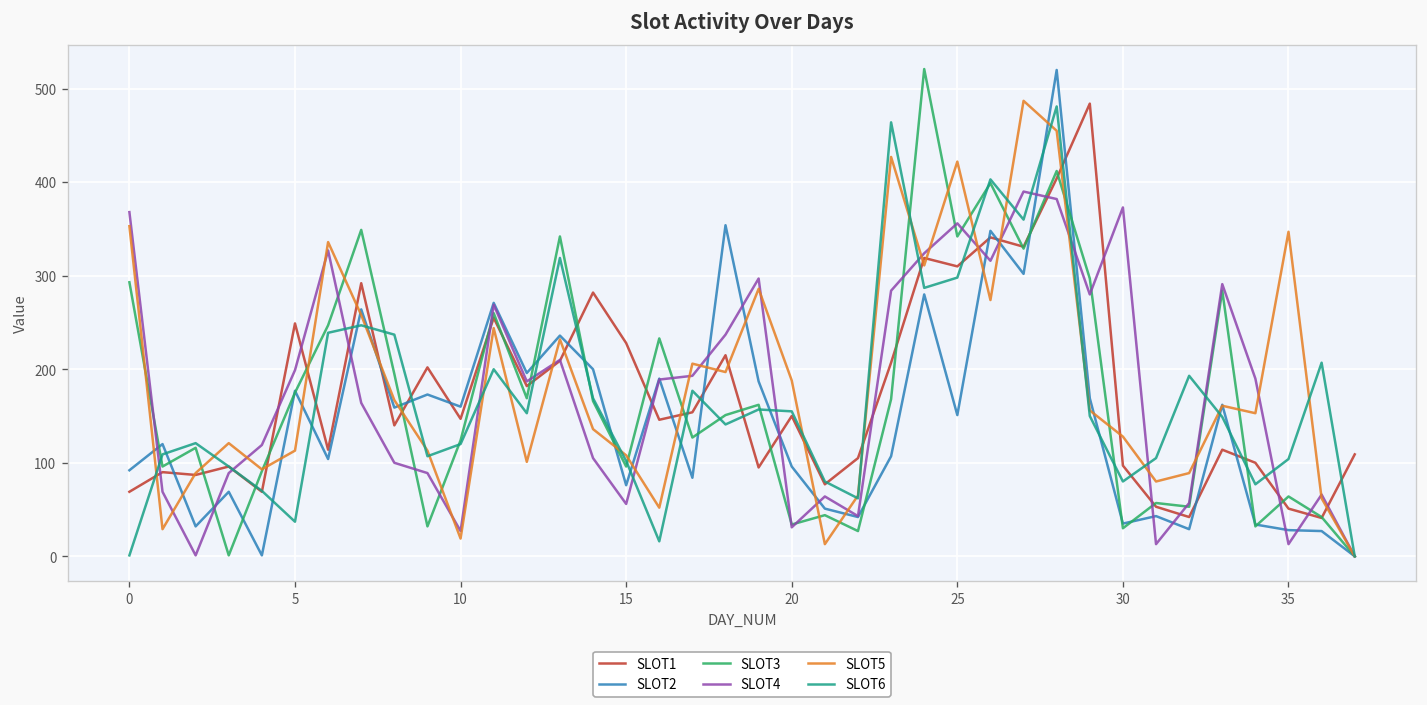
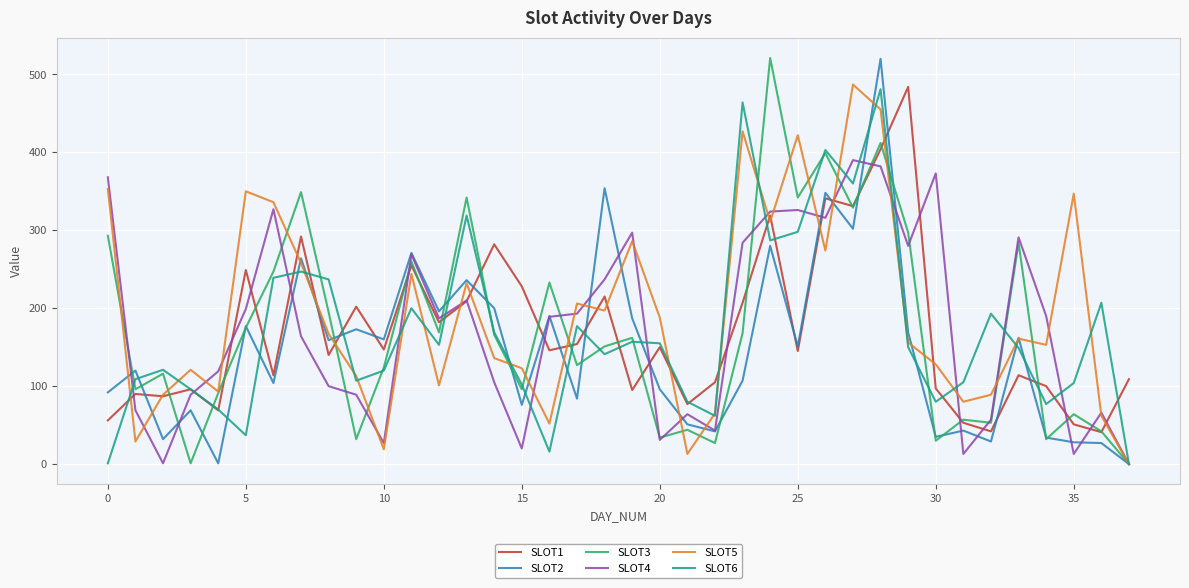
SLOT1, 0: 70 -> 60
SLOT5, 5: 110 -> 350
SLOT4, 15: 60 -> 20
SLOT5, 15: 110 -> 120
SLOT1, 25: 310 -> 150
SLOT4, 25: 360 -> 330
